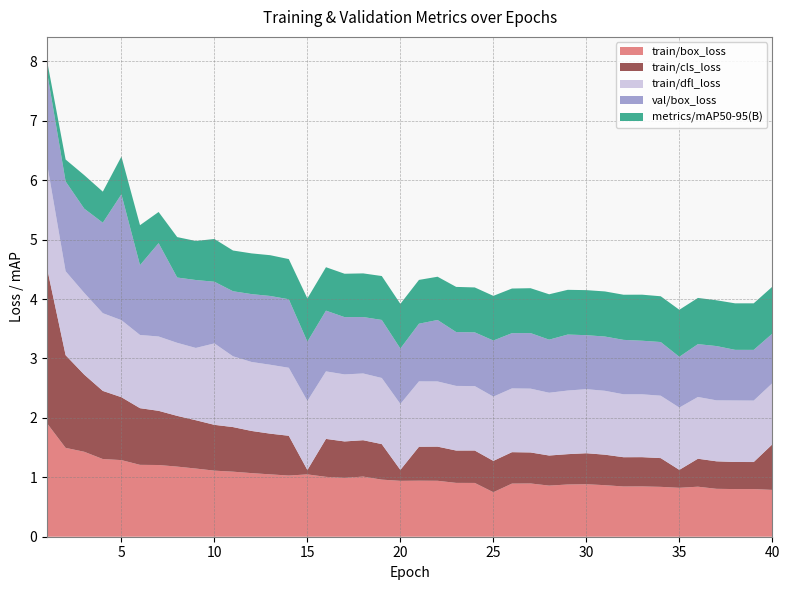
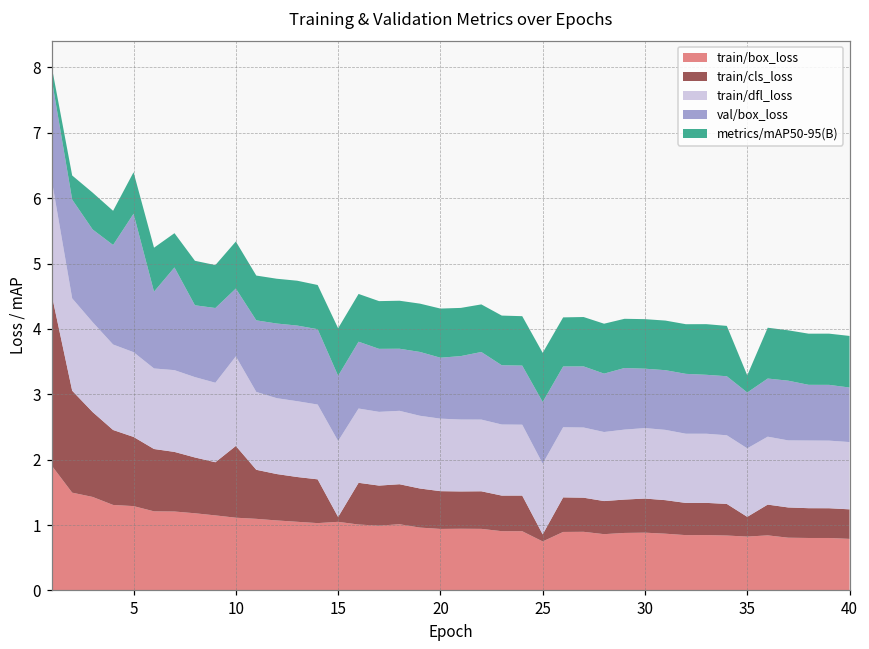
train/cls_loss, 10: 0.8 -> 1.1
train/cls_loss, 20: 0.2 -> 0.6
train/cls_loss, 25: 0.5 -> 0.1
metrics/mAP50-95(B), 35: 0.8 -> 0.3
train/cls_loss, 40: 0.8 -> 0.5
